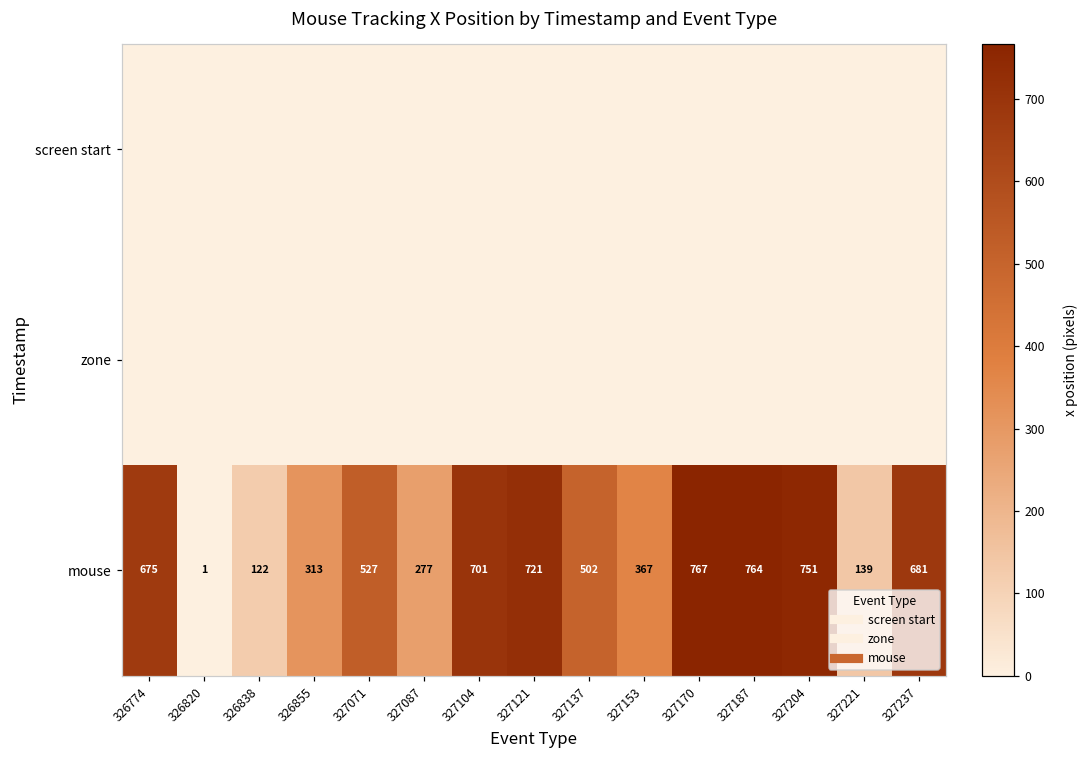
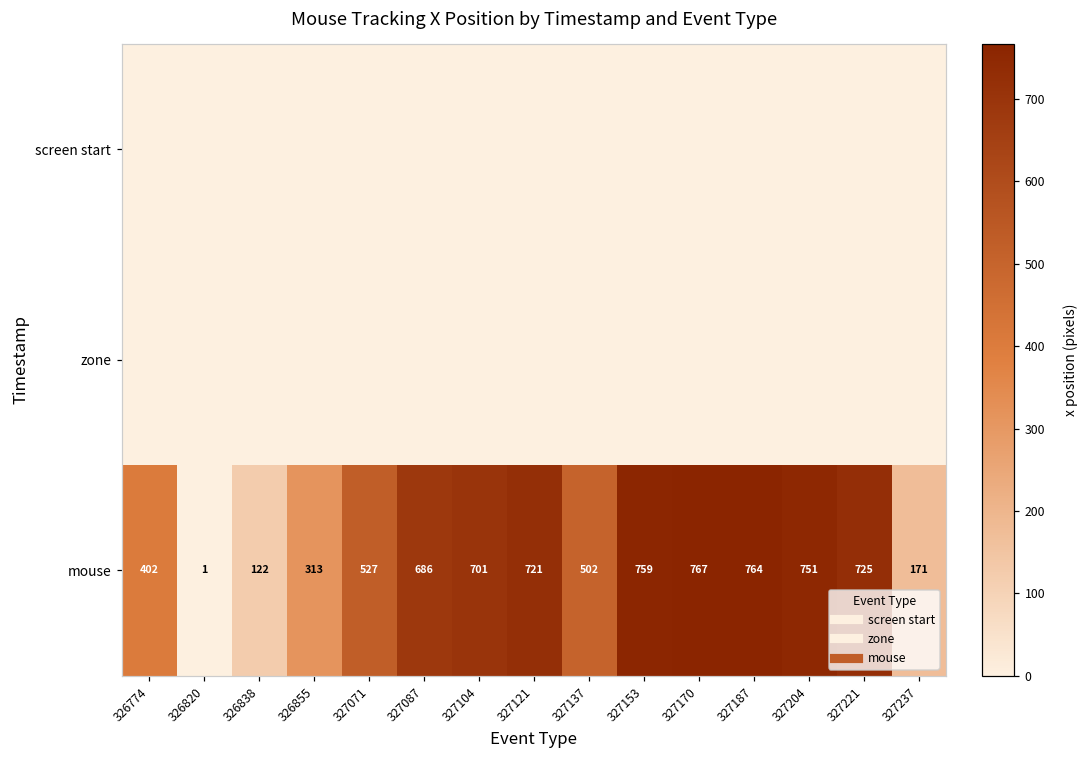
mouse, 326774: 675 -> 402
mouse, 327087: 277 -> 686
mouse, 327153: 367 -> 759
mouse, 327221: 139 -> 725
mouse, 327237: 681 -> 171
